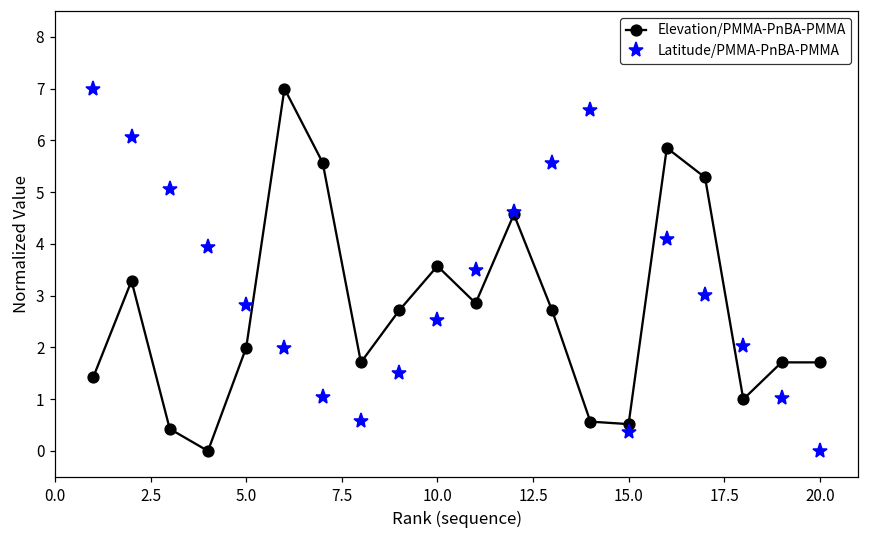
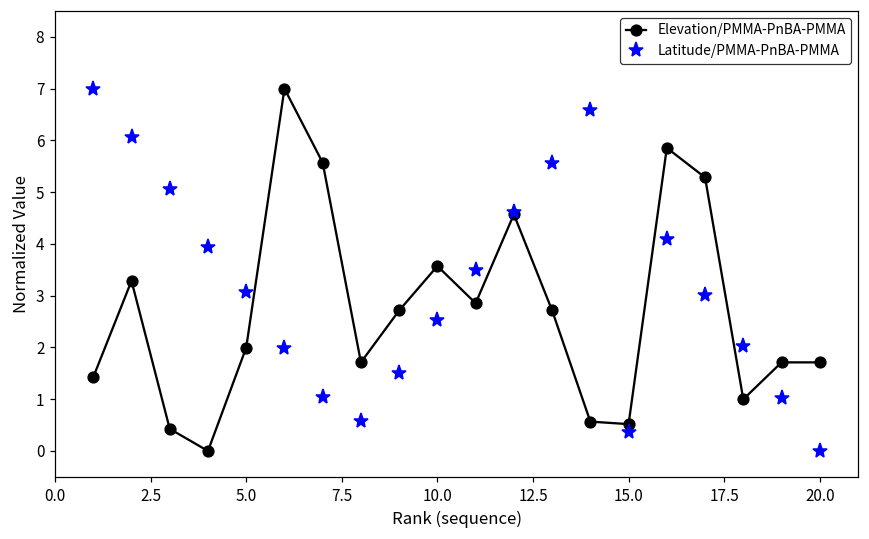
Latitude/PMMA-PnBA-PMMA, 5.0: 2.8 -> 3.1
